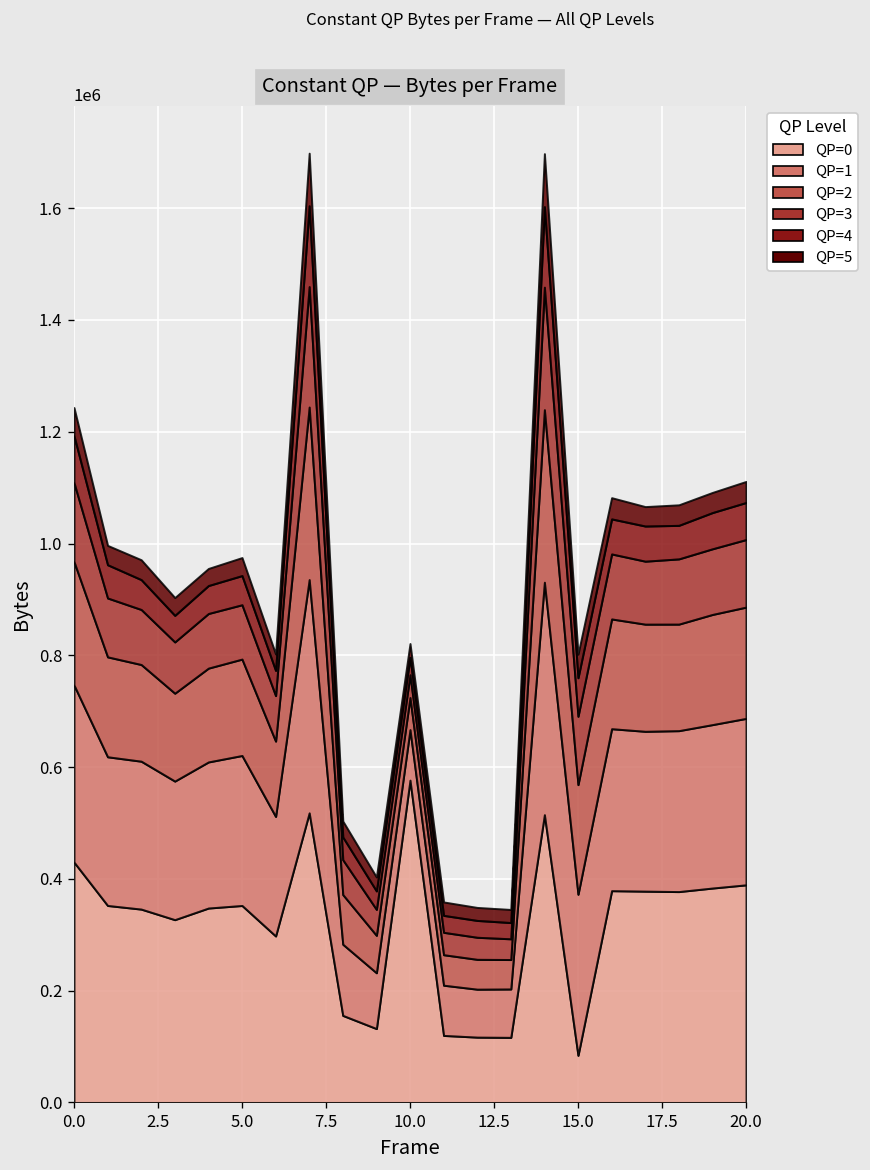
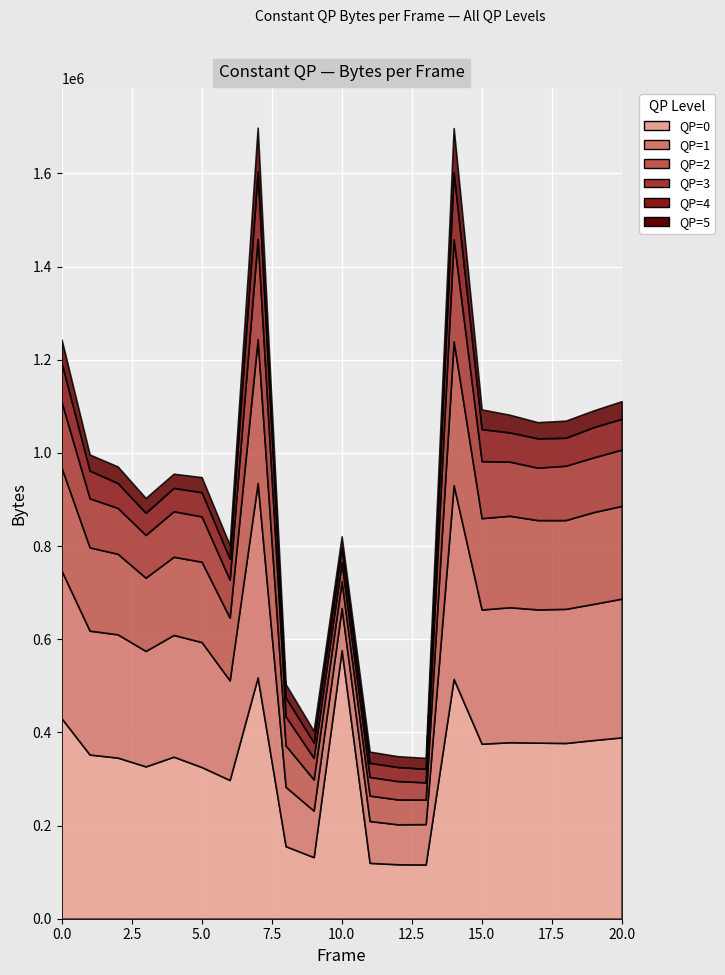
QP=0, 5.0: 350000 -> 330000
QP=0, 15.0: 80000 -> 380000
